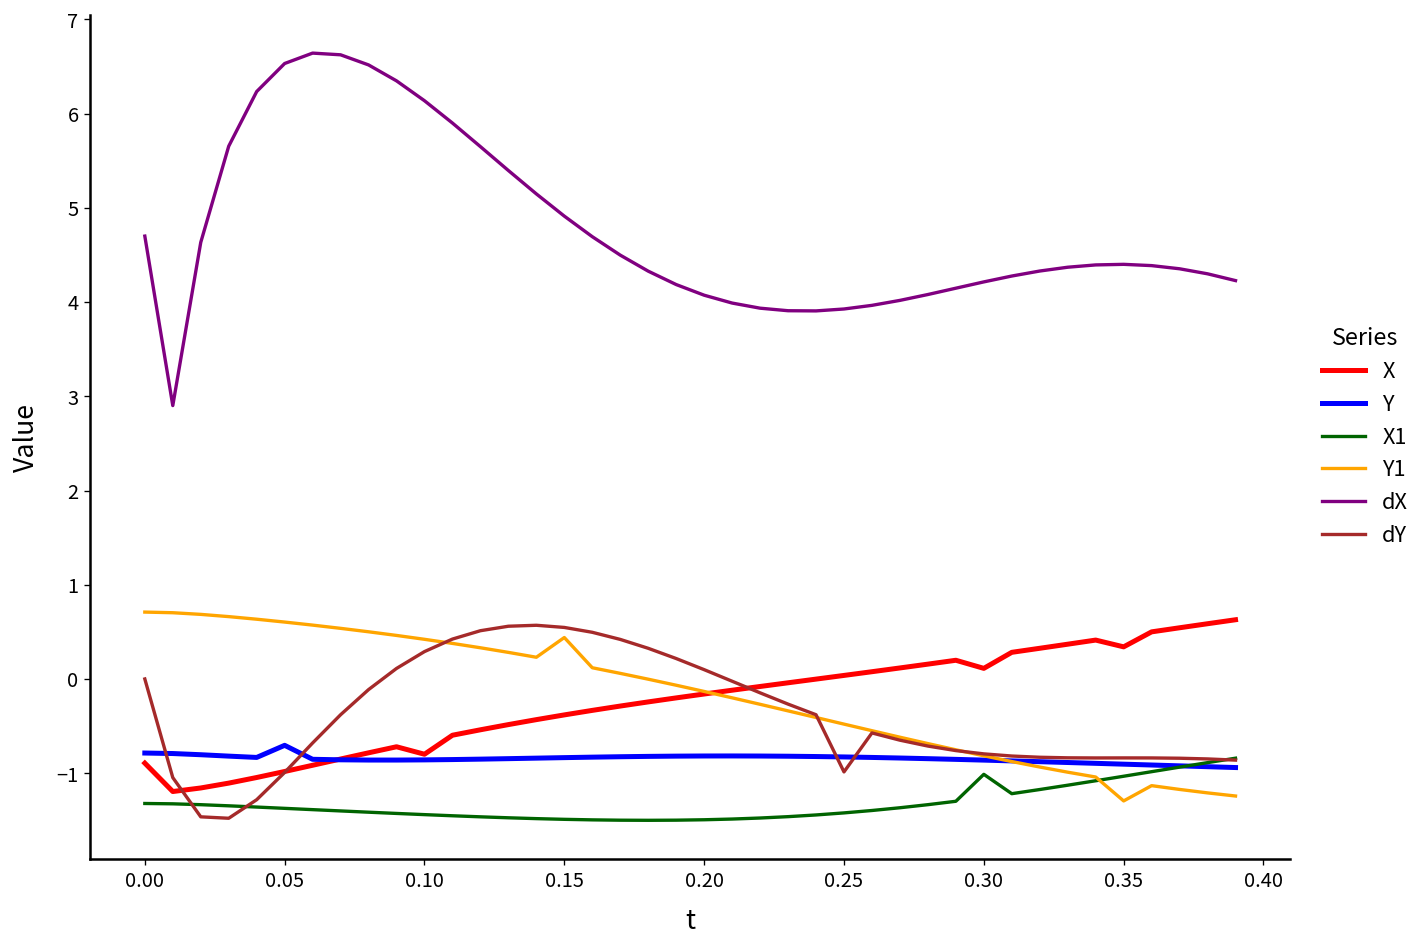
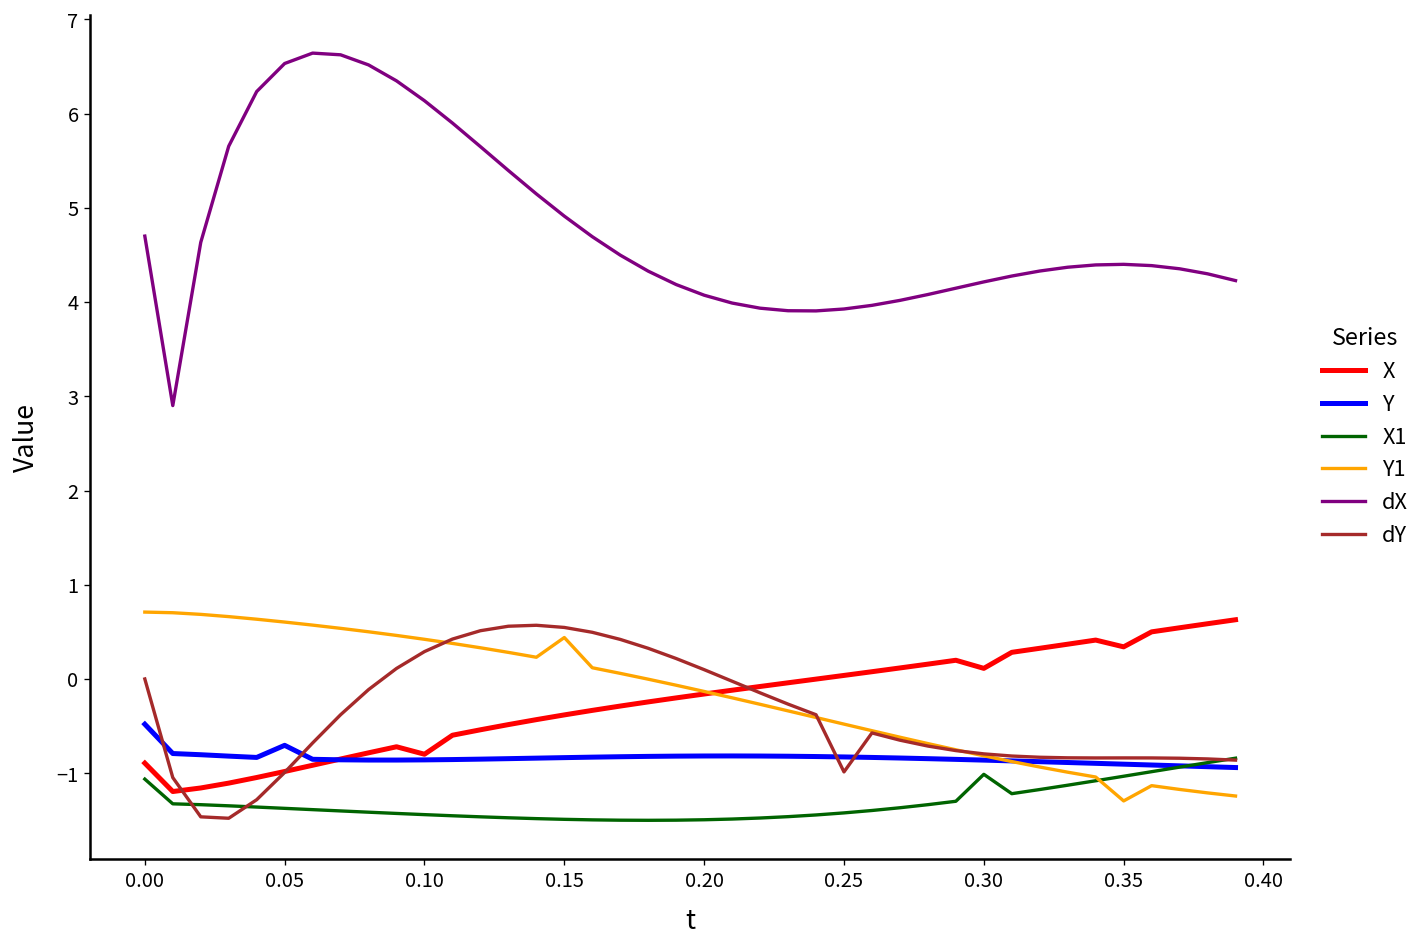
Y, 0.00: -0.8 -> -0.5
X1, 0.00: -1.3 -> -1.1
